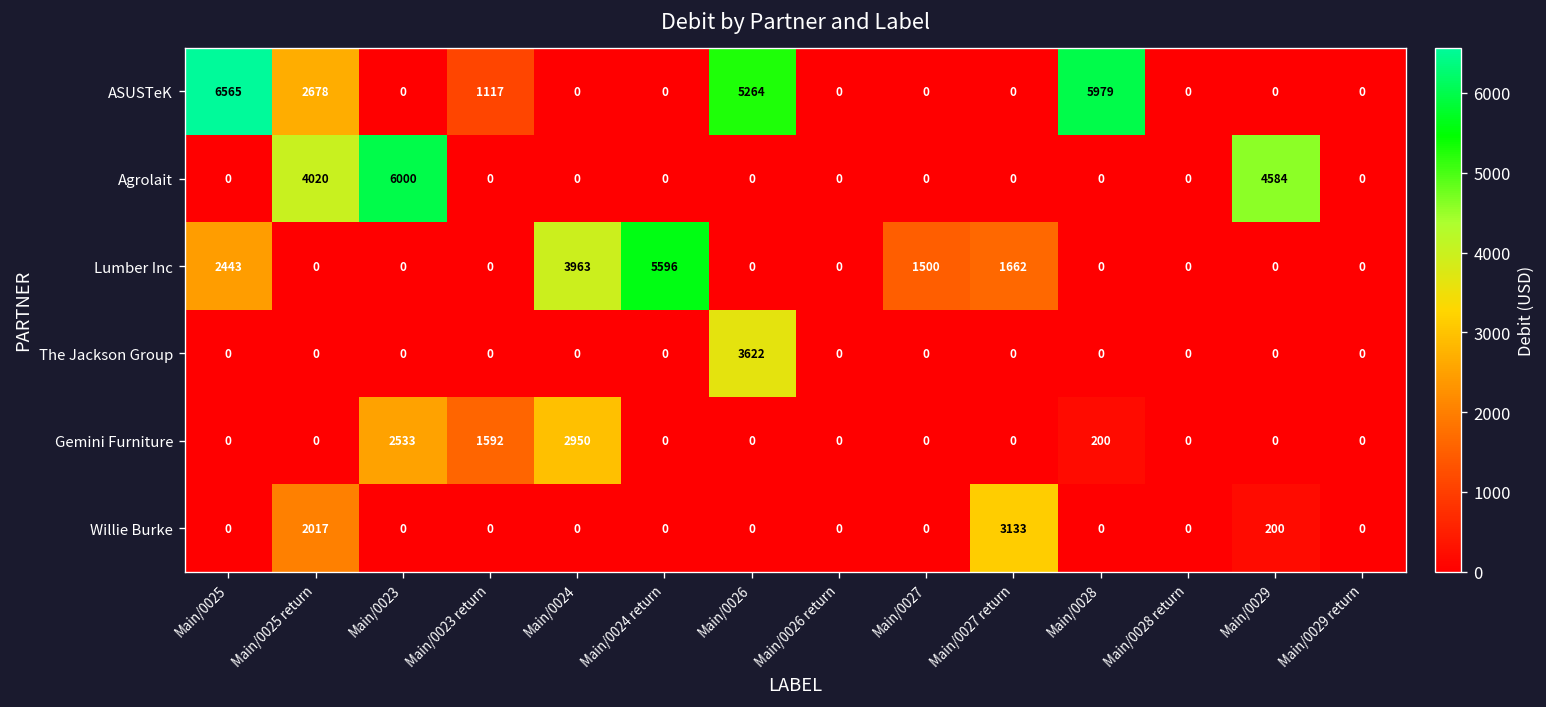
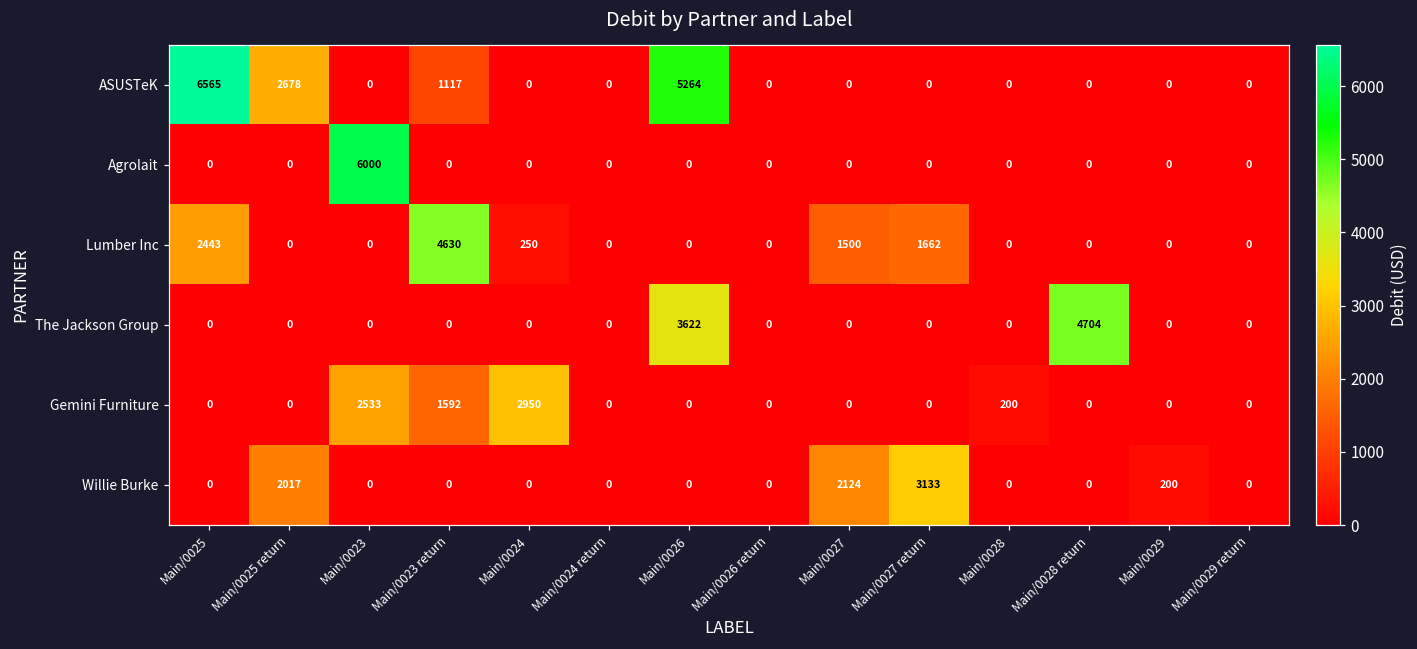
ASUSTeK, Main/0028: 5979 -> 0
Agrolait, Main/0025 return: 4020 -> 0
Agrolait, Main/0029: 4584 -> 0
Lumber Inc, Main/0023 return: 0 -> 4630
Lumber Inc, Main/0024: 3963 -> 250
Lumber Inc, Main/0024 return: 5596 -> 0
The Jackson Group, Main/0028 return: 0 -> 4704
Willie Burke, Main/0027: 0 -> 2124
